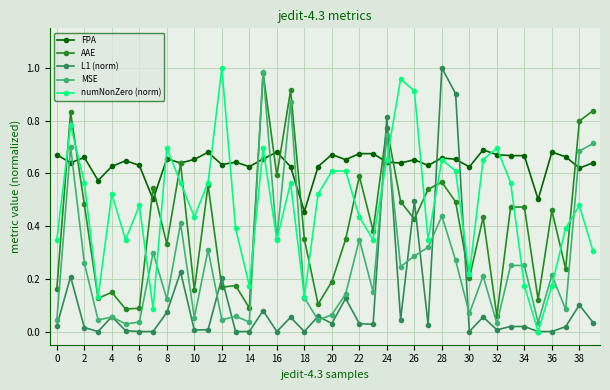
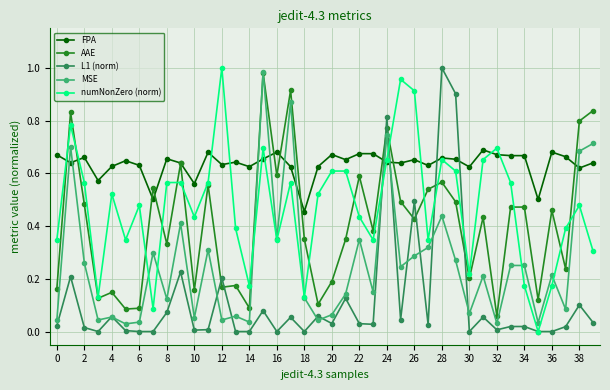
numNonZero (norm), 8: 0.70 -> 0.57
FPA, 10: 0.65 -> 0.56
